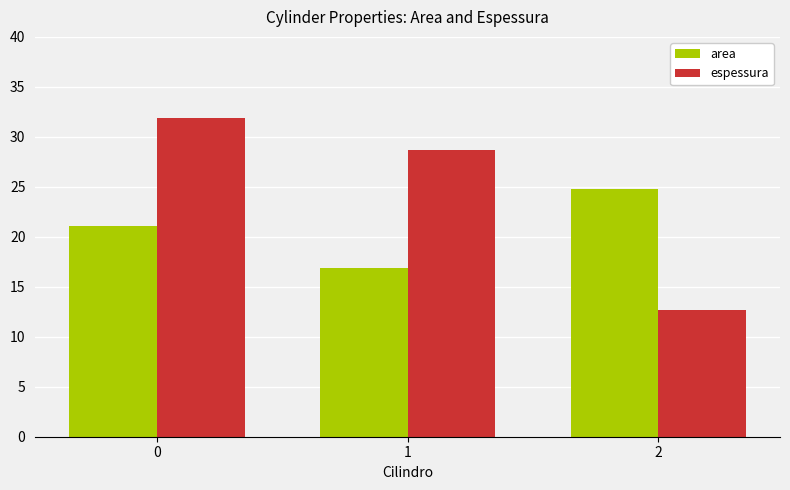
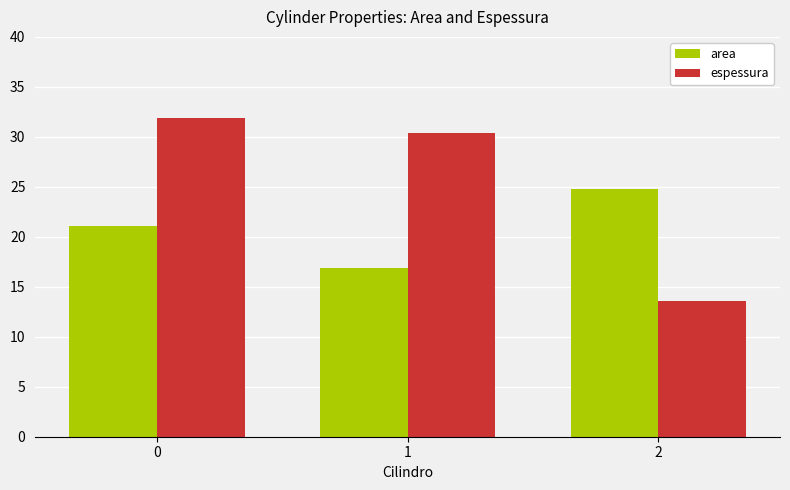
espessura, 1: 29 -> 30
espessura, 2: 13 -> 14
